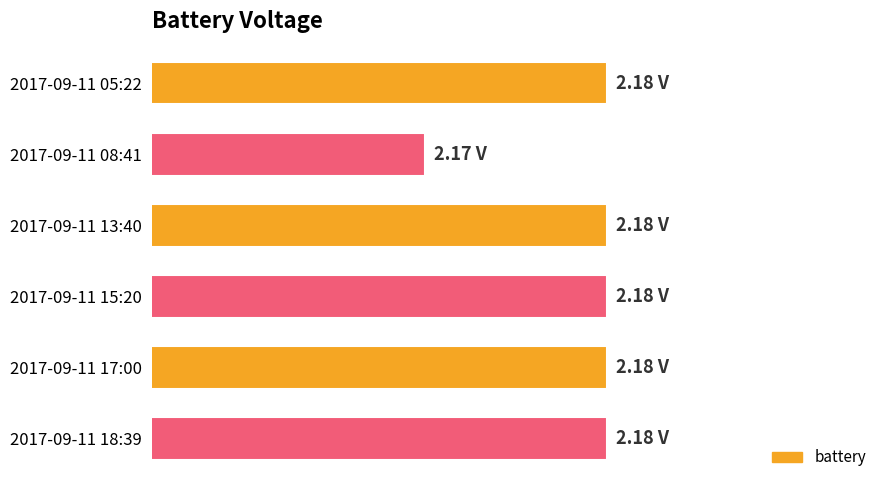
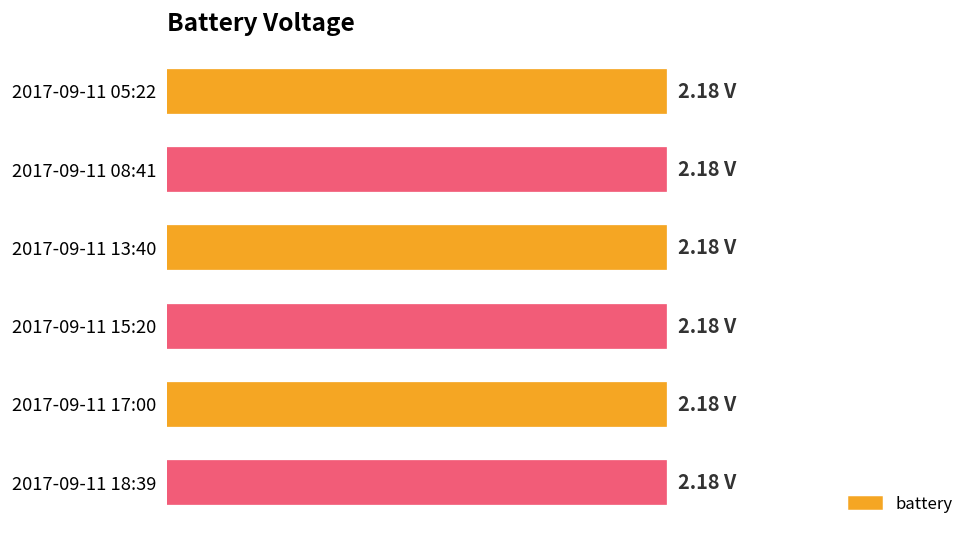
2017-09-11 08:41: 2.17 -> 2.18
